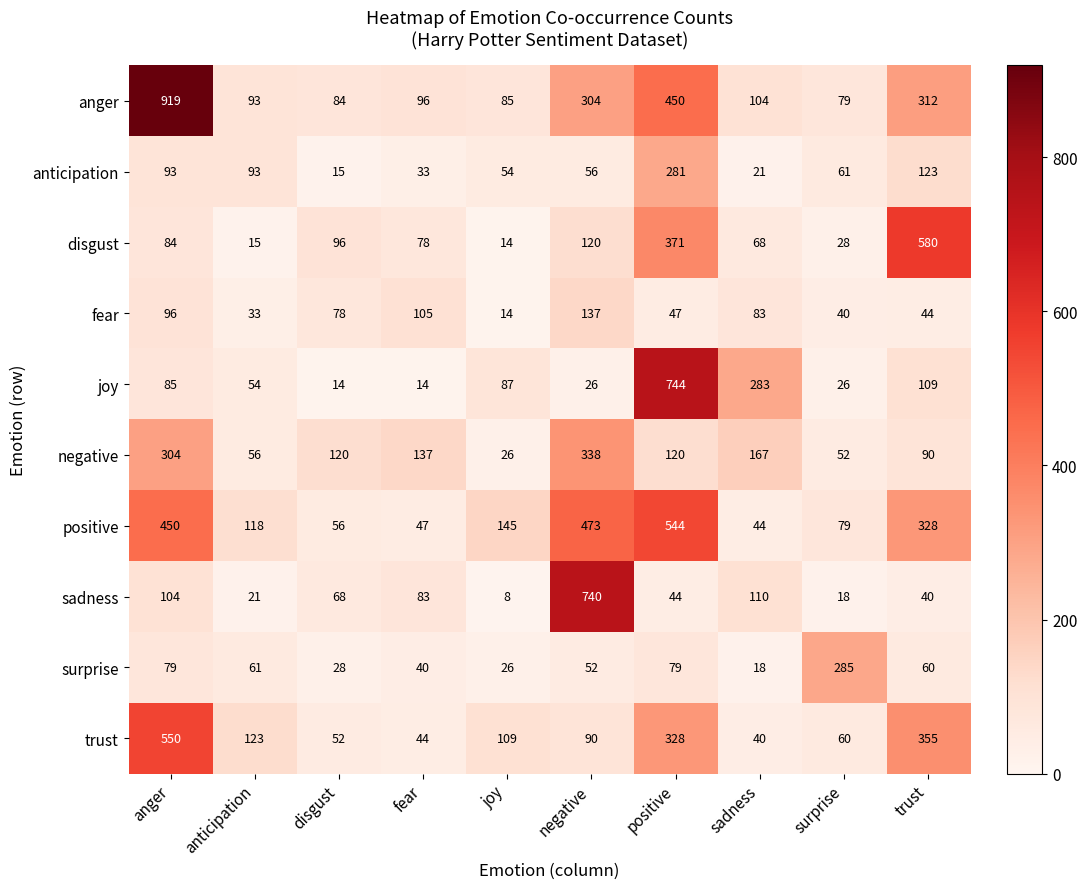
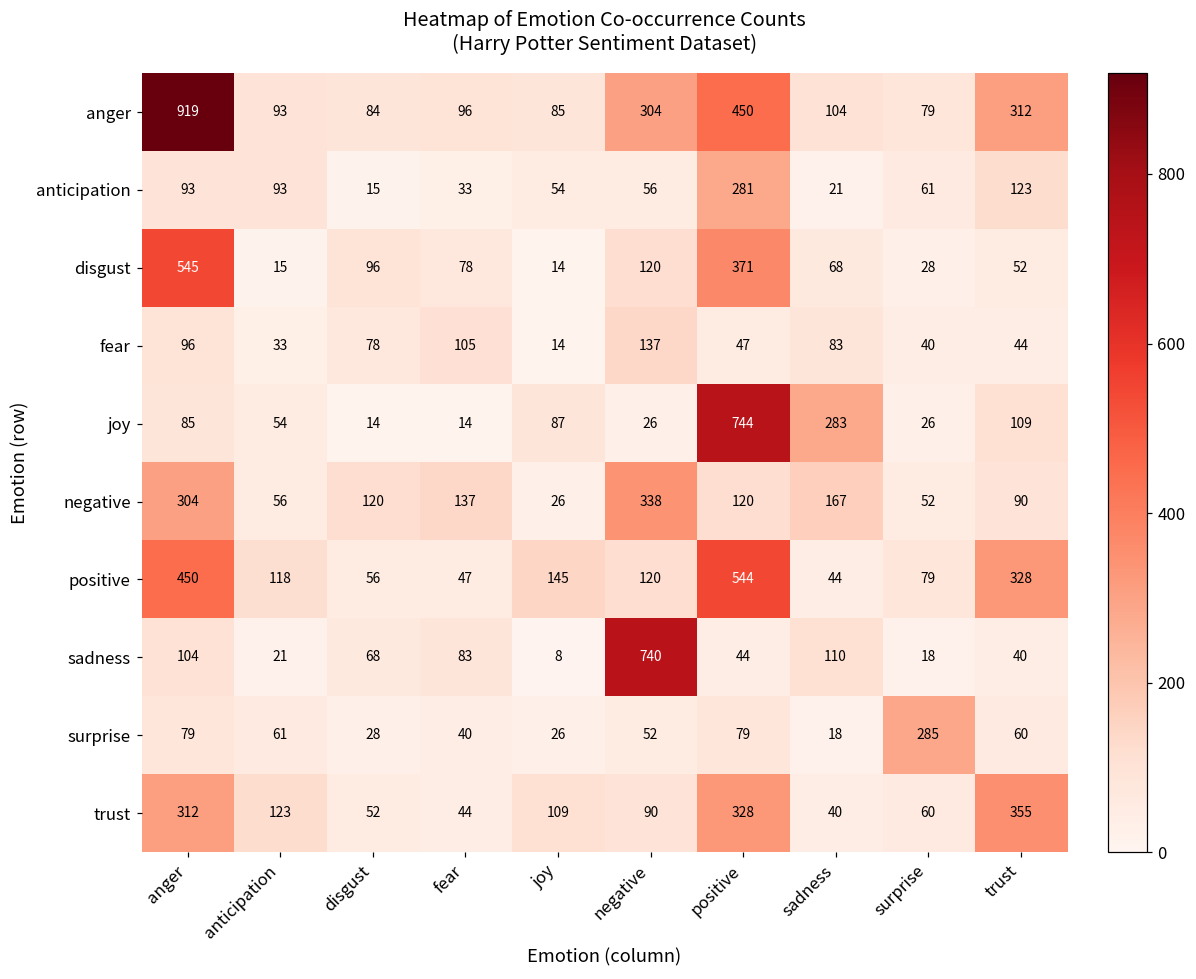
disgust, anger: 84 -> 545
disgust, trust: 580 -> 52
positive, negative: 473 -> 120
trust, anger: 550 -> 312
